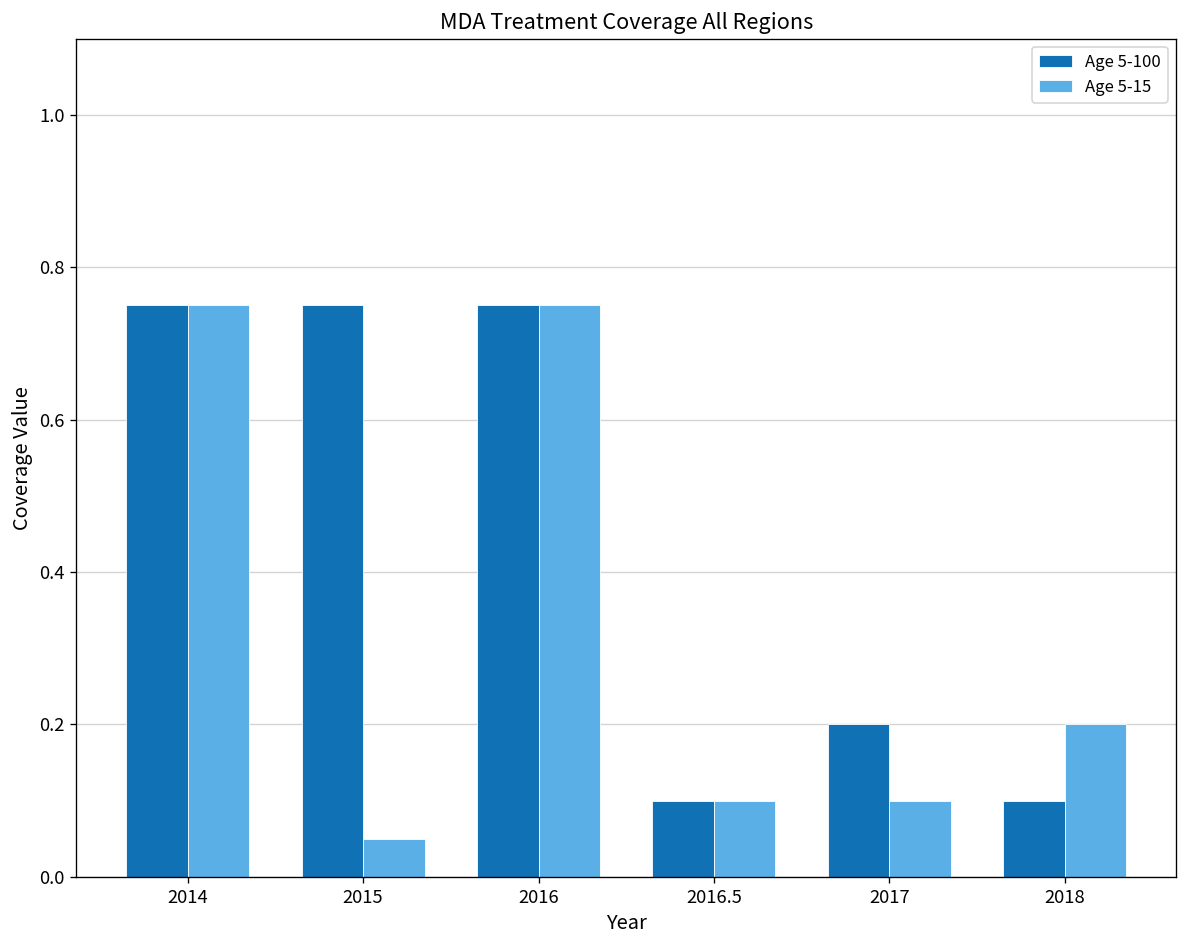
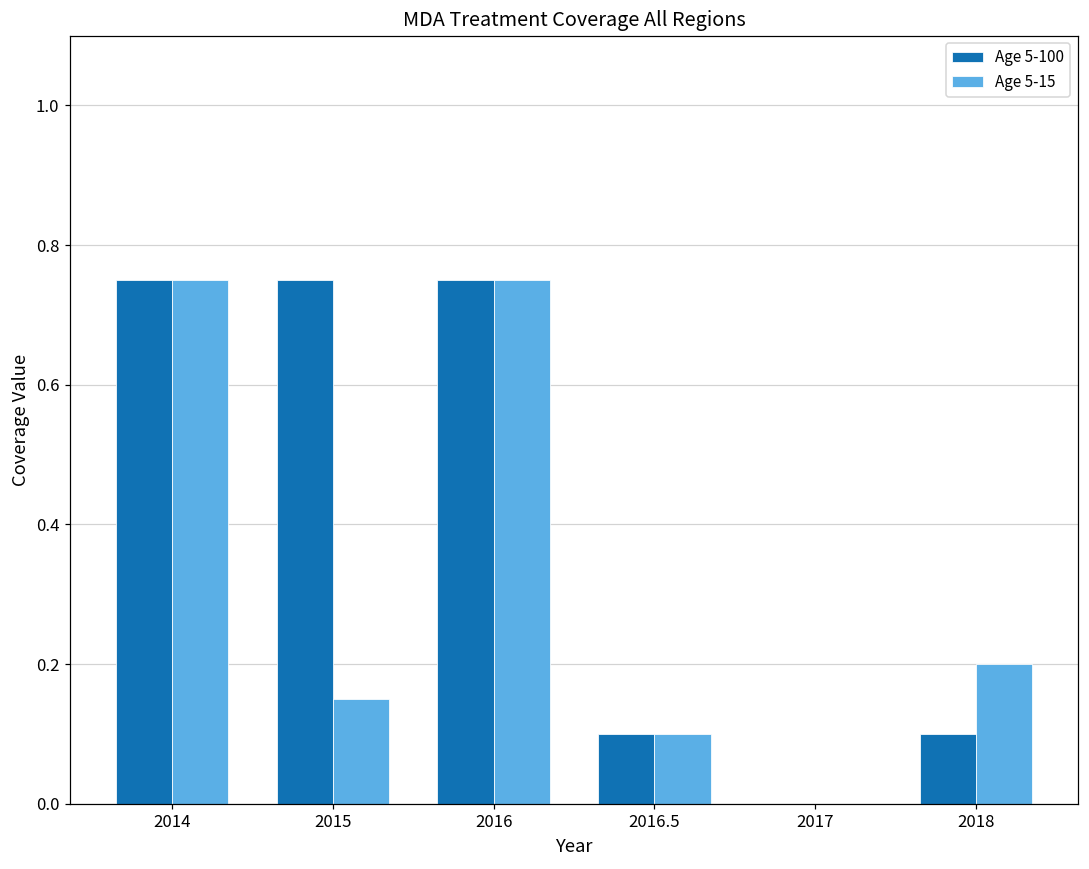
Age 5-15, 2015: 0.05 -> 0.15
Age 5-100, 2017: 0.2 -> 0.0
Age 5-15, 2017: 0.1 -> 0.0
